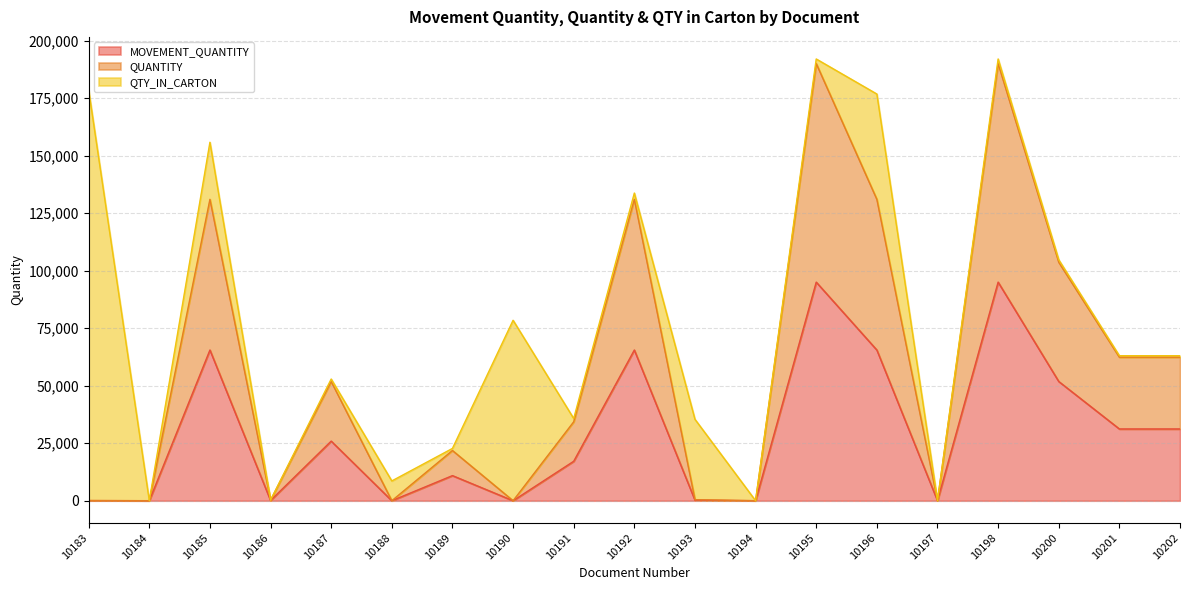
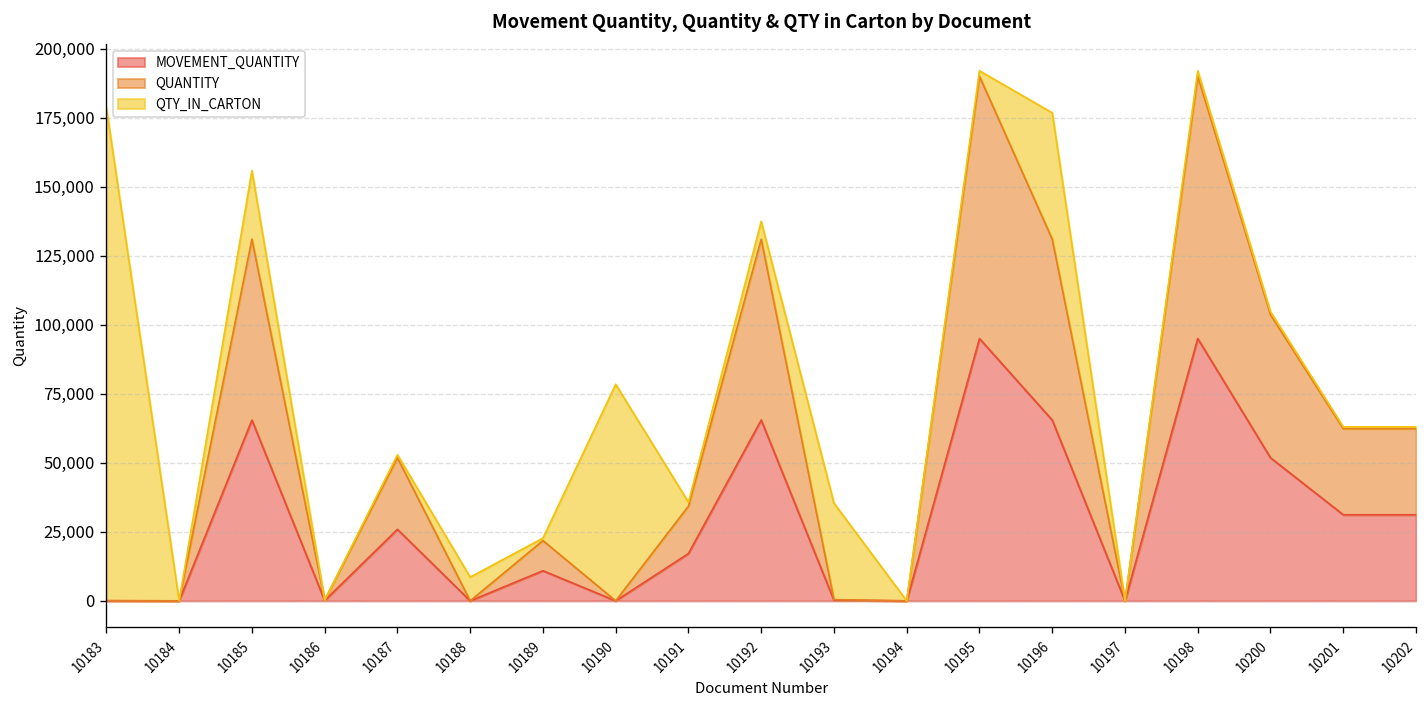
QTY_IN_CARTON, 10192: 3,000 -> 6,000
